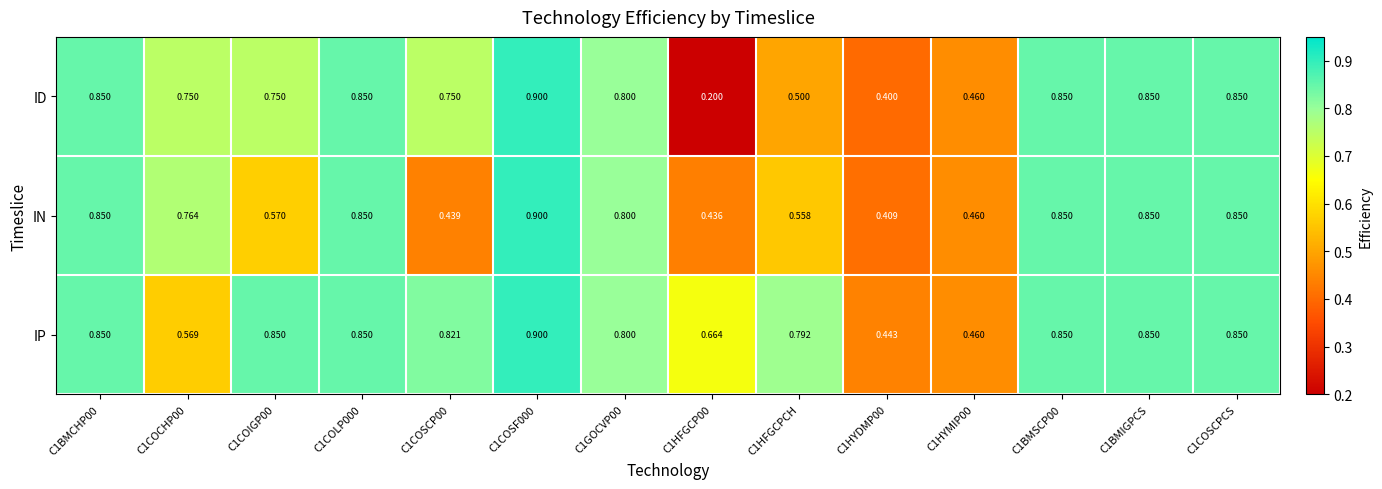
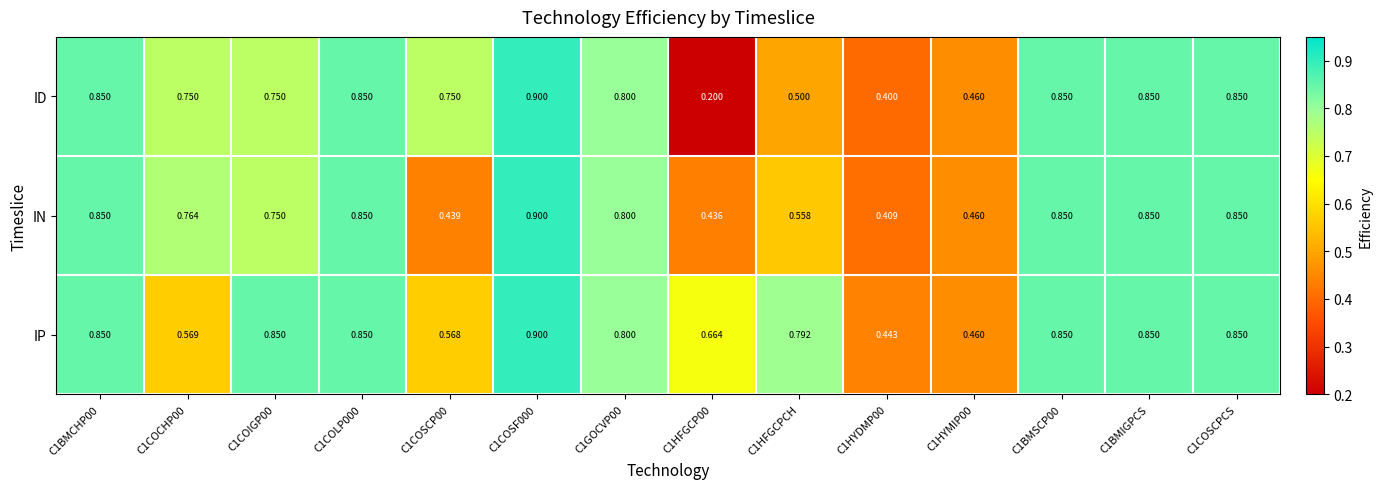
IN, C1COIGP00: 0.570 -> 0.750
IP, C1COSCP00: 0.821 -> 0.568
